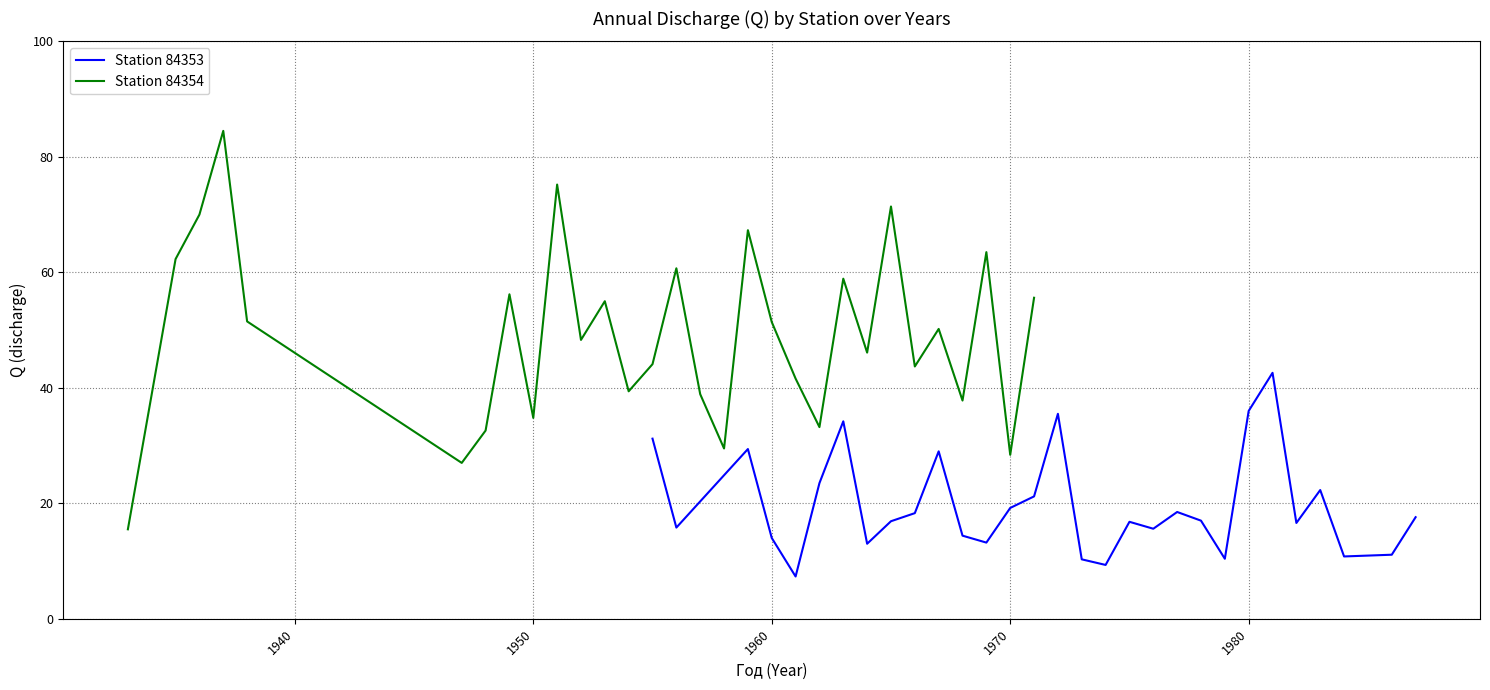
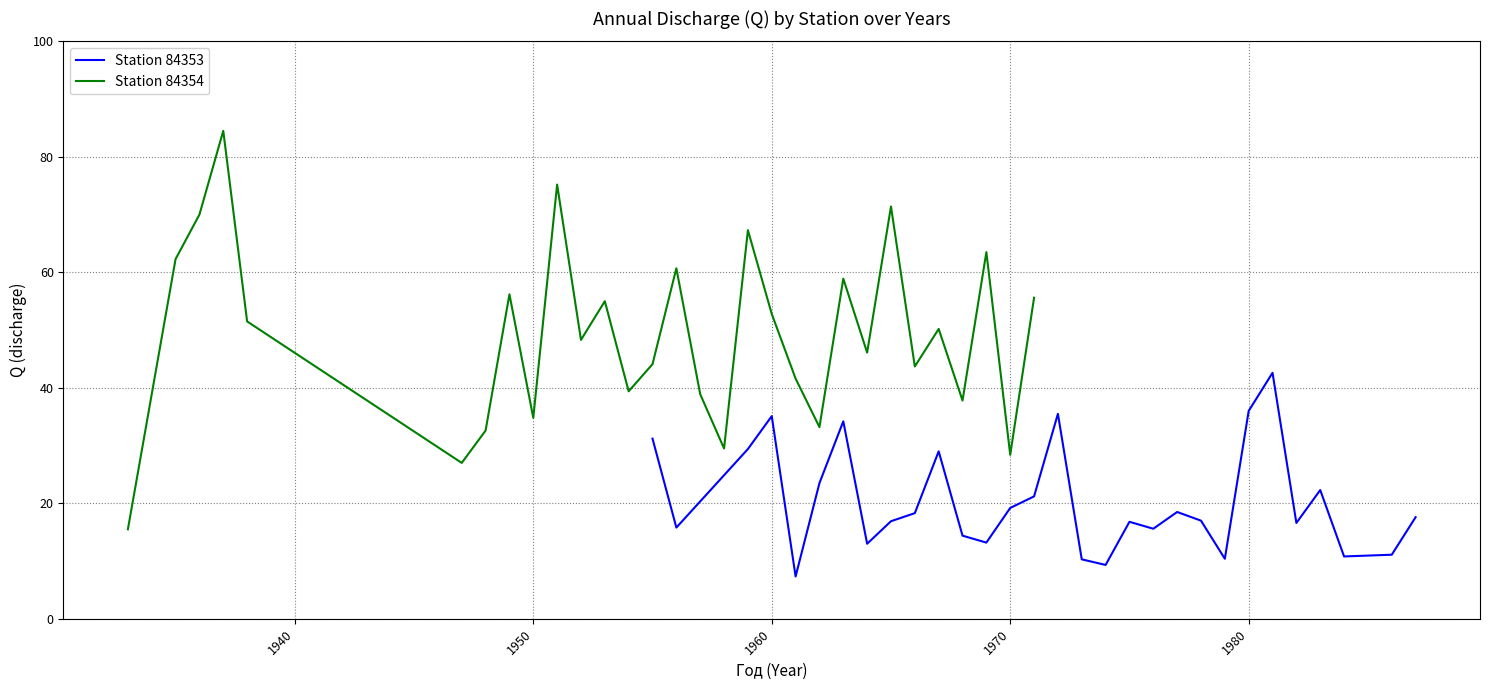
Station 84353, 1960: 14 -> 35
Station 84354, 1960: 51 -> 53
